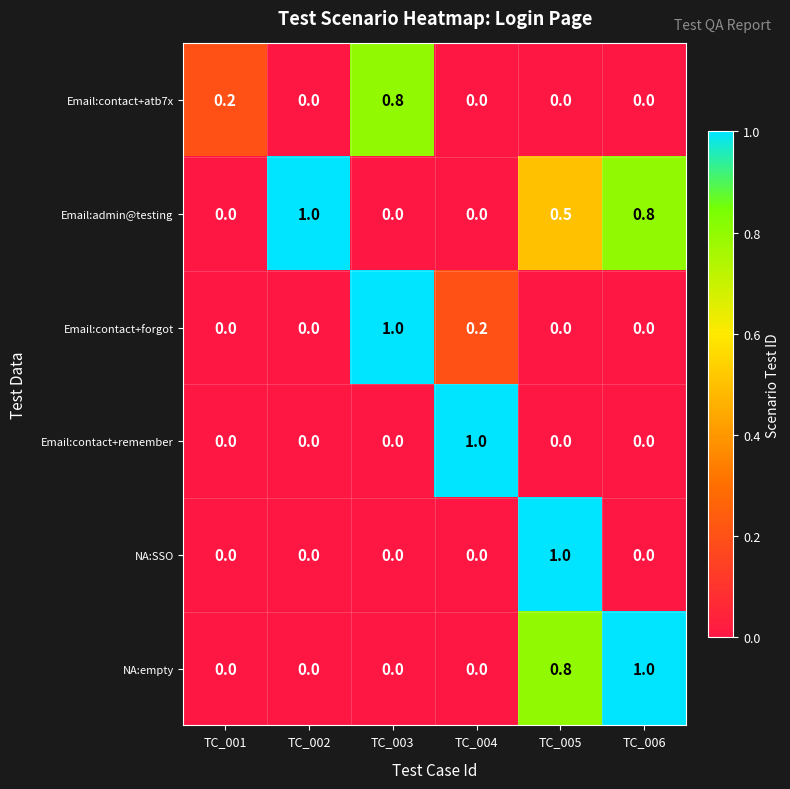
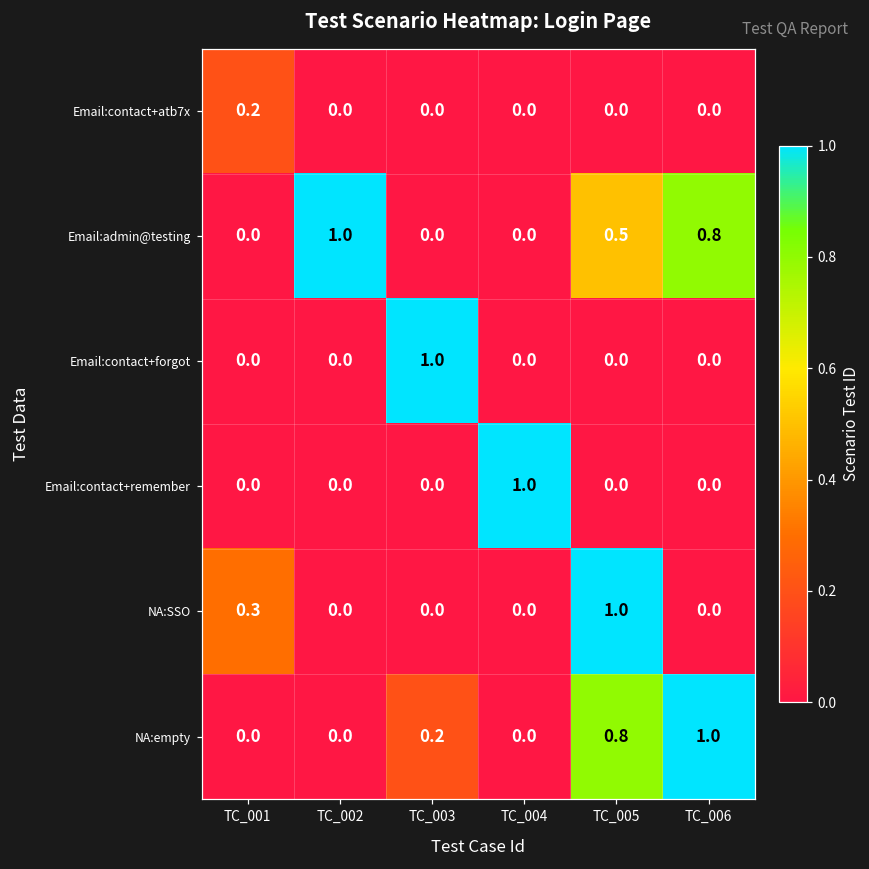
Email:contact+atb7x, TC_003: 0.8 -> 0.0
Email:contact+forgot, TC_004: 0.2 -> 0.0
NA:SSO, TC_001: 0.0 -> 0.3
NA:empty, TC_003: 0.0 -> 0.2
